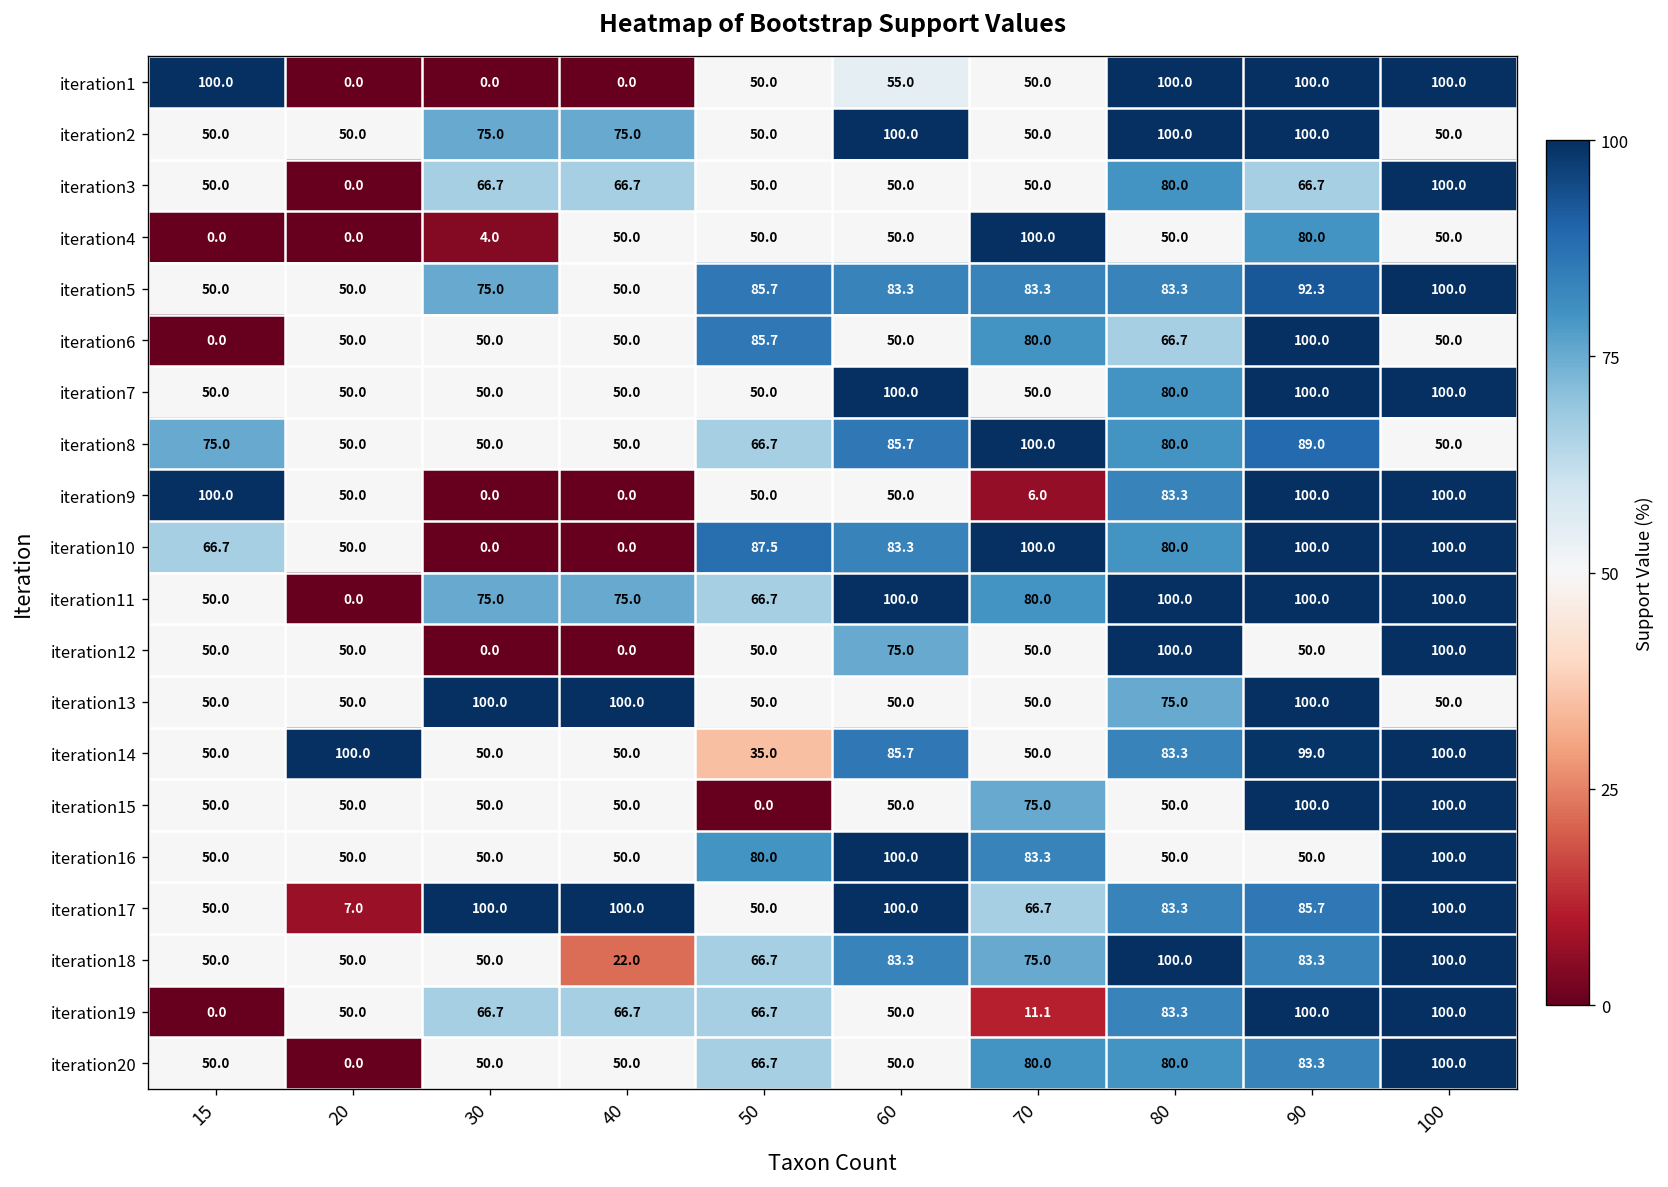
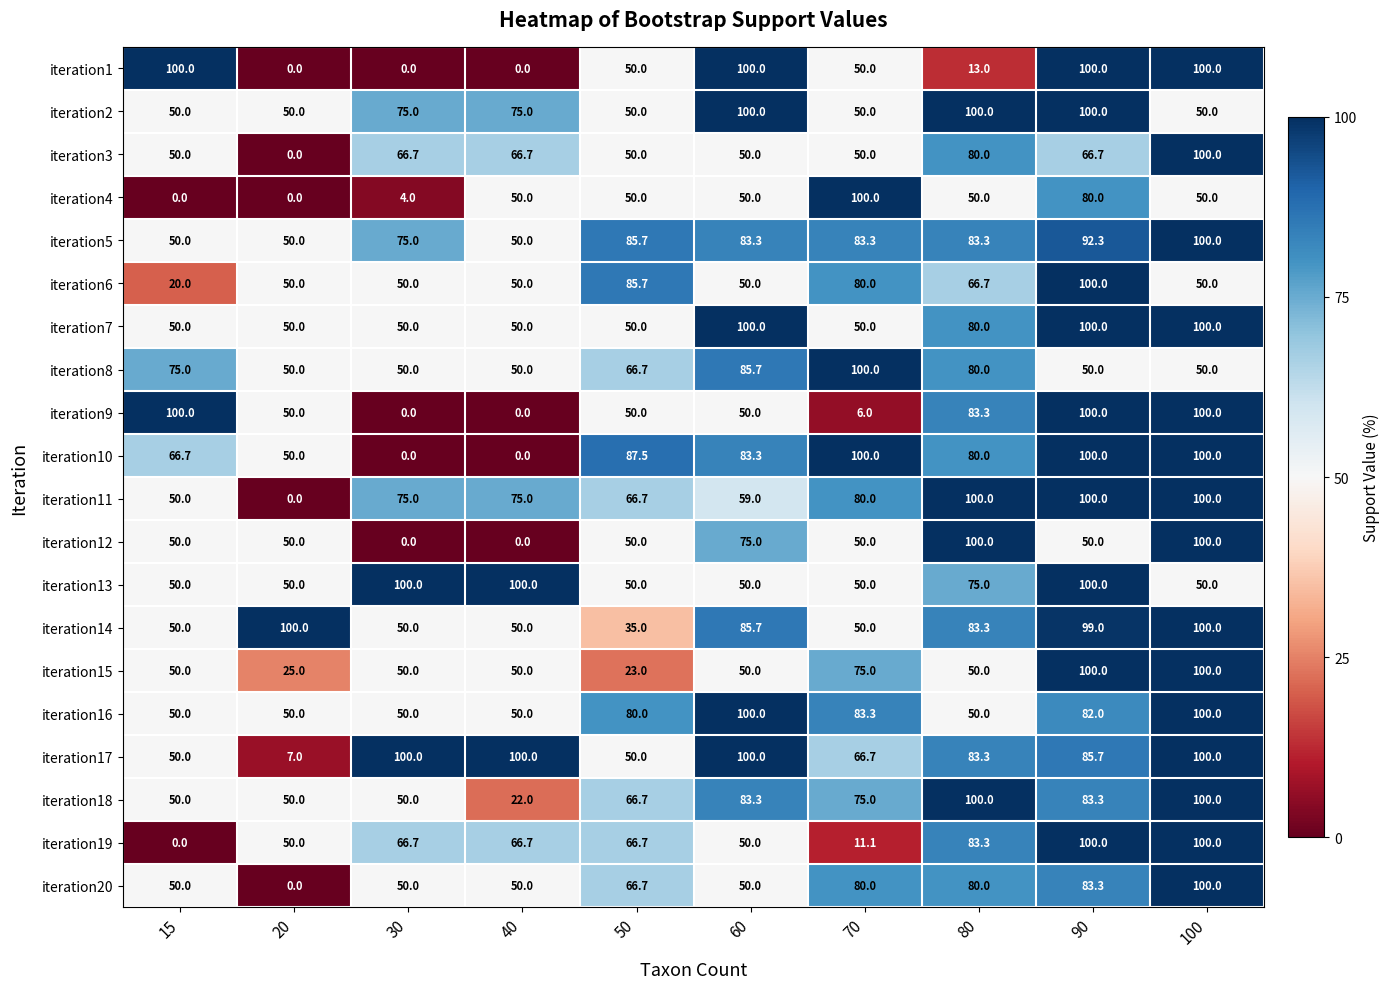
iteration1, 60: 55.0 -> 100.0
iteration1, 80: 100.0 -> 13.0
iteration6, 15: 0.0 -> 20.0
iteration8, 90: 89.0 -> 50.0
iteration11, 60: 100.0 -> 59.0
iteration15, 20: 50.0 -> 25.0
iteration15, 50: 0.0 -> 23.0
iteration16, 90: 50.0 -> 82.0
